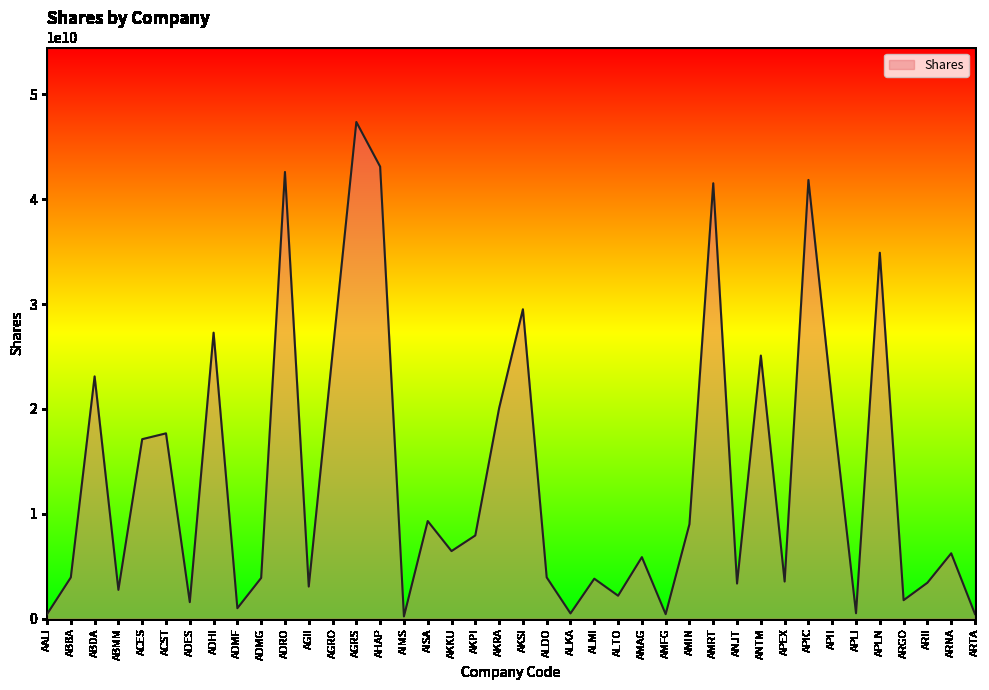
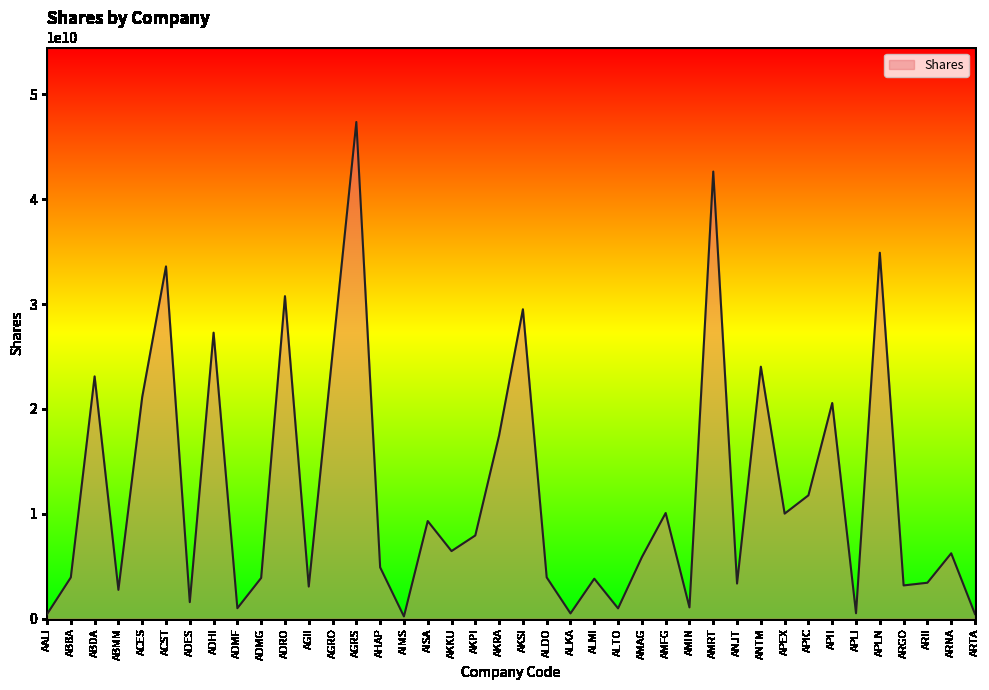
ACES: 17100000000 -> 21100000000
ACST: 17700000000 -> 33600000000
ADRO: 42600000000 -> 30800000000
AHAP: 43100000000 -> 4900000000
AKRA: 20100000000 -> 17500000000
ALTO: 2200000000 -> 1000000000
AMFG: 400000000 -> 10100000000
AMIN: 9000000000 -> 1100000000
AMRT: 41500000000 -> 42600000000
ANTM: 25100000000 -> 24000000000
APEX: 3500000000 -> 10000000000
APIC: 41800000000 -> 11800000000
ARGO: 1800000000 -> 3200000000
